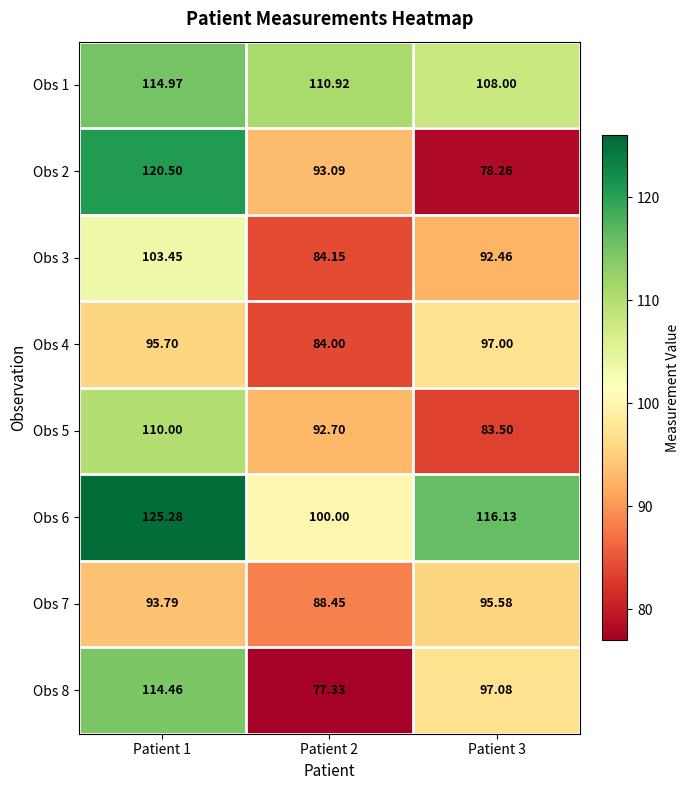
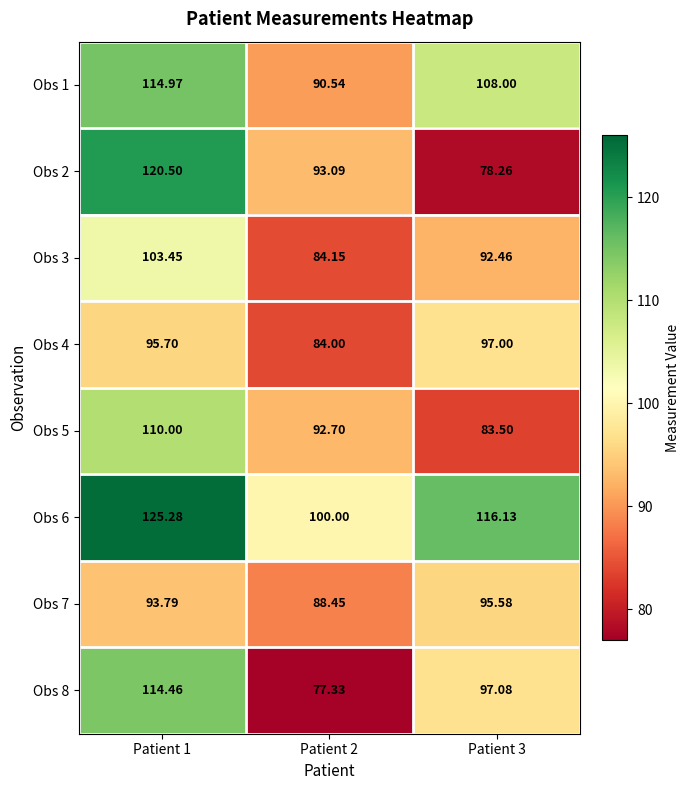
Obs 1, Patient 2: 110.92 -> 90.54
